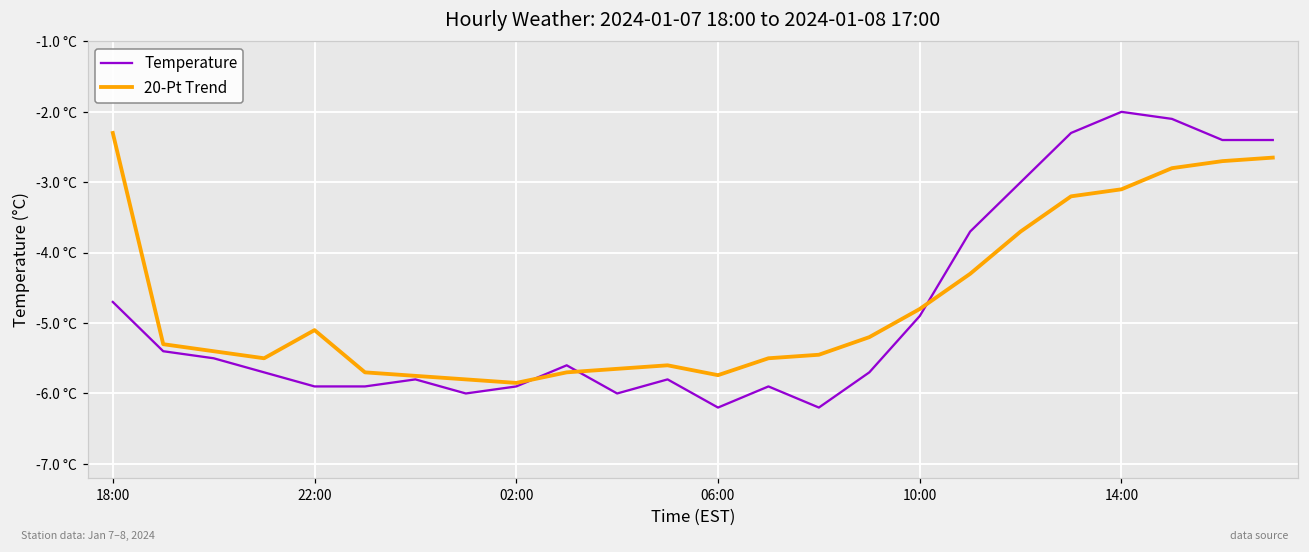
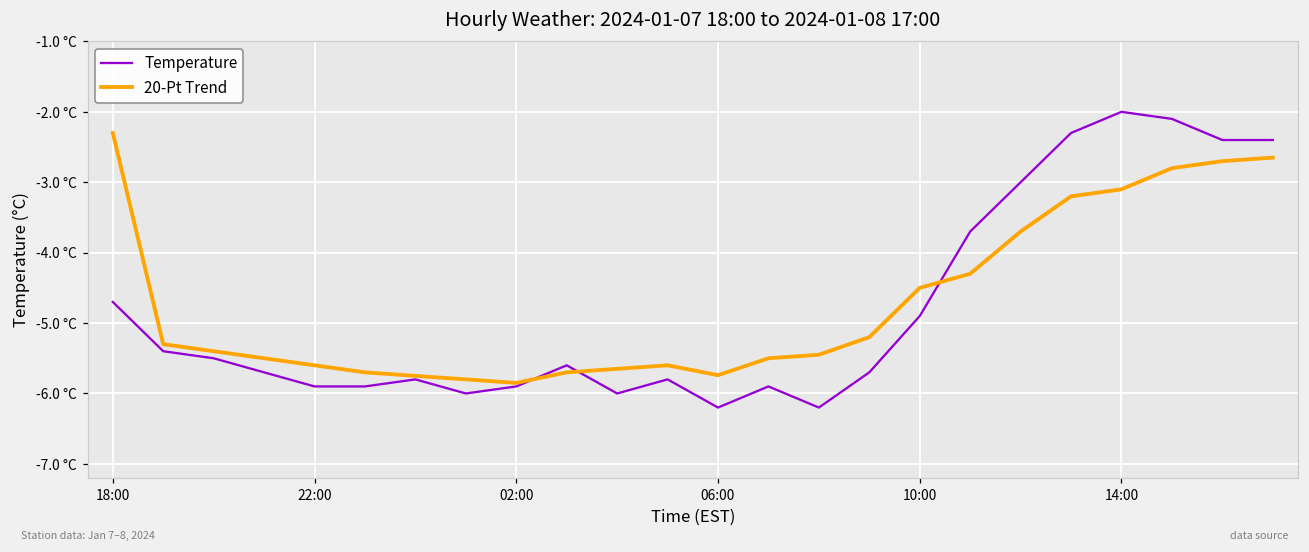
20-Pt Trend, 22:00: -5.1 °C -> -5.6 °C
20-Pt Trend, 10:00: -4.8 °C -> -4.5 °C
